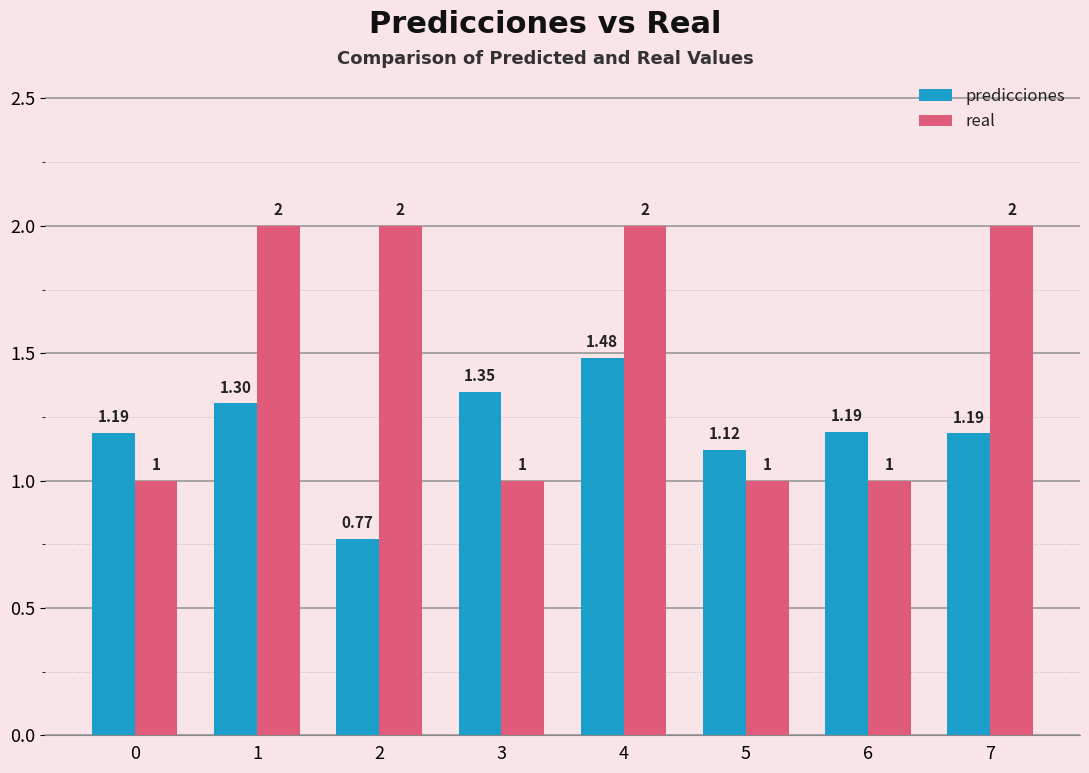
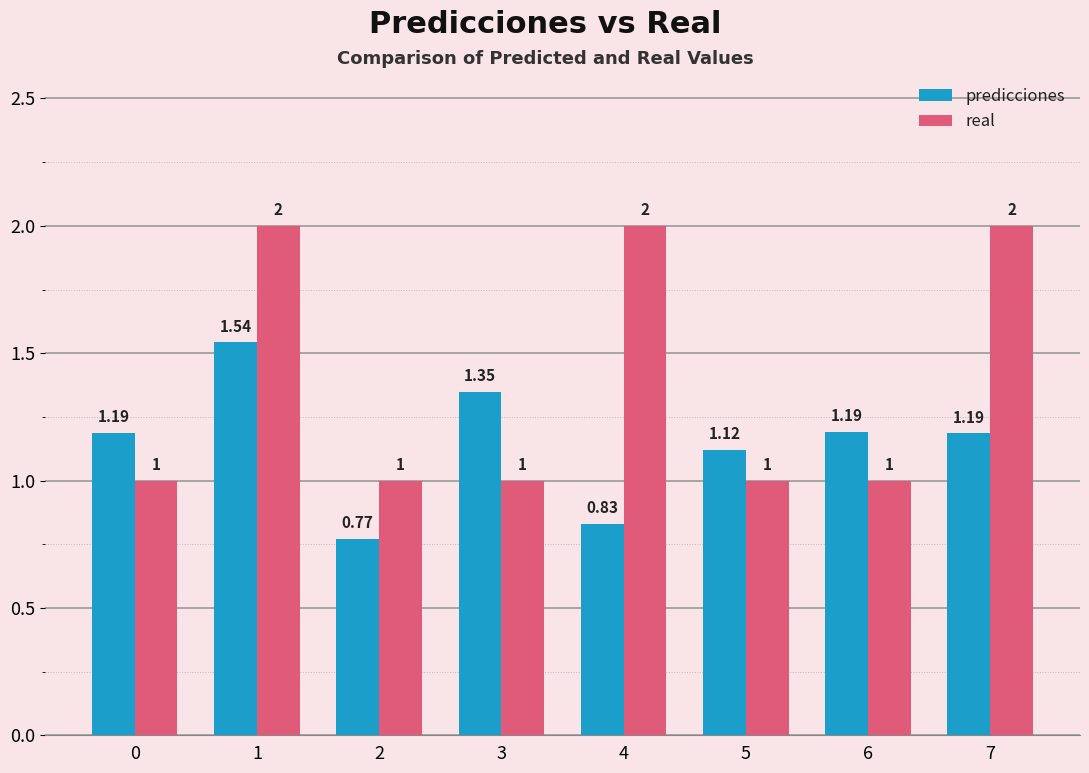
predicciones, 1: 1.30 -> 1.54
real, 2: 2 -> 1
predicciones, 4: 1.48 -> 0.83
